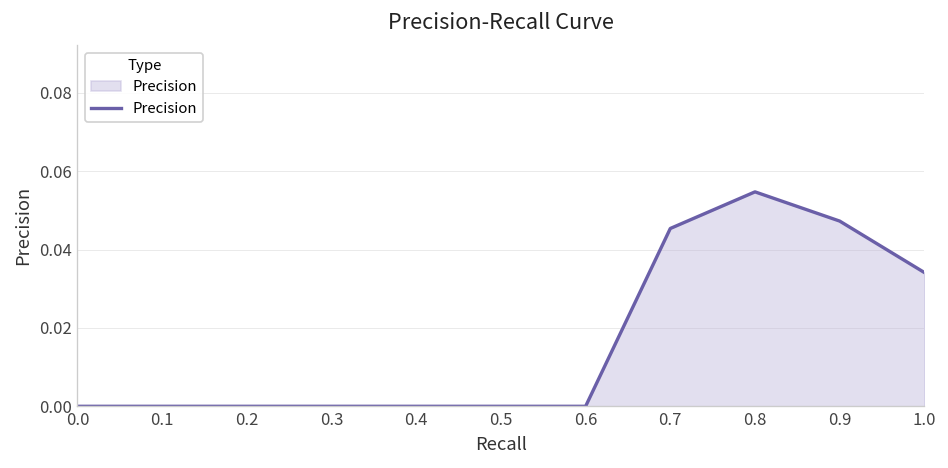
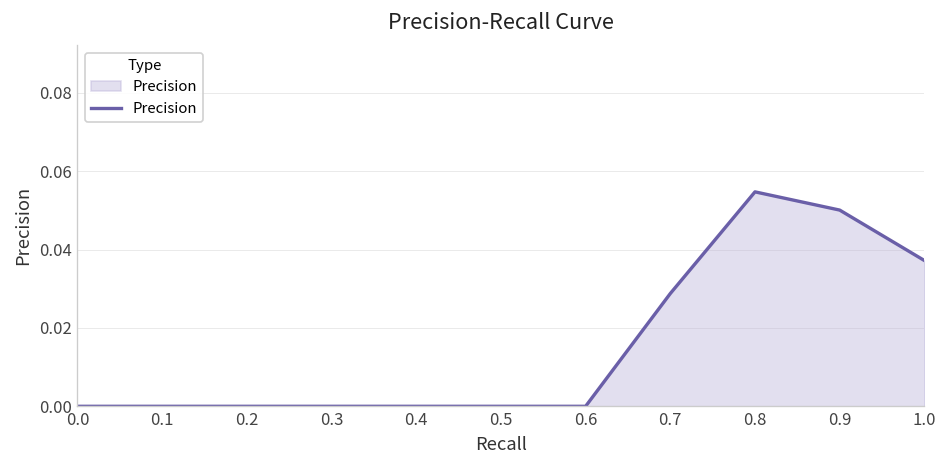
0.7: 0.045 -> 0.029
0.9: 0.047 -> 0.050
1.0: 0.034 -> 0.037
